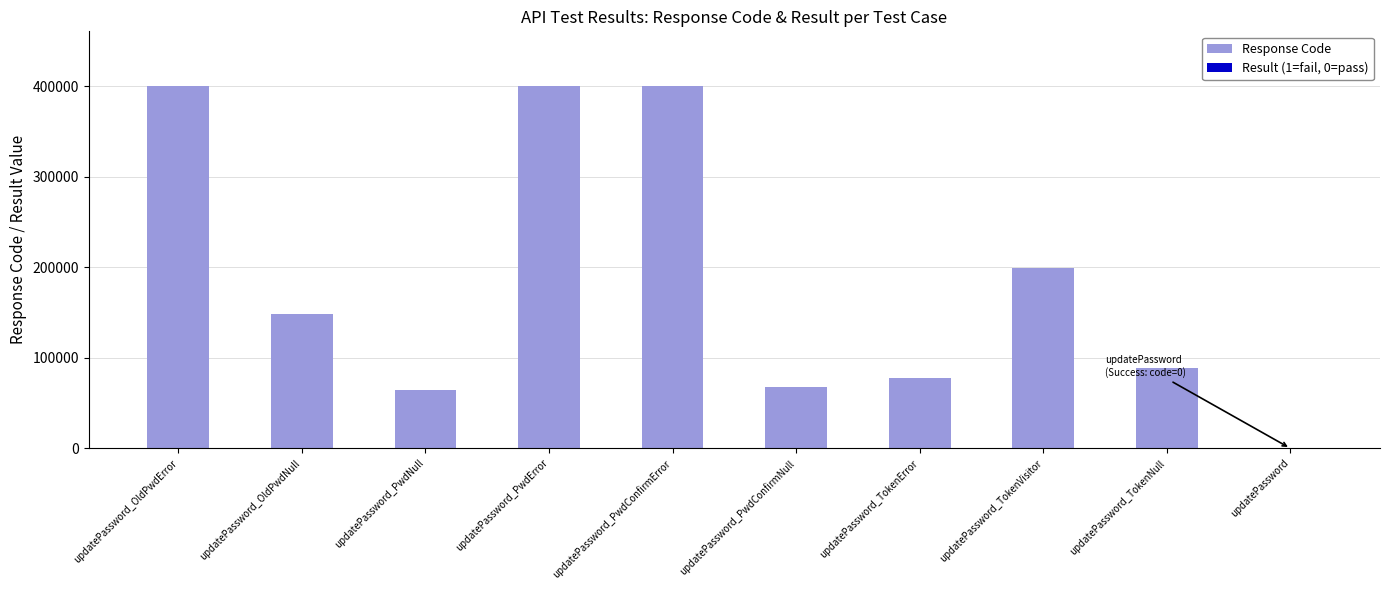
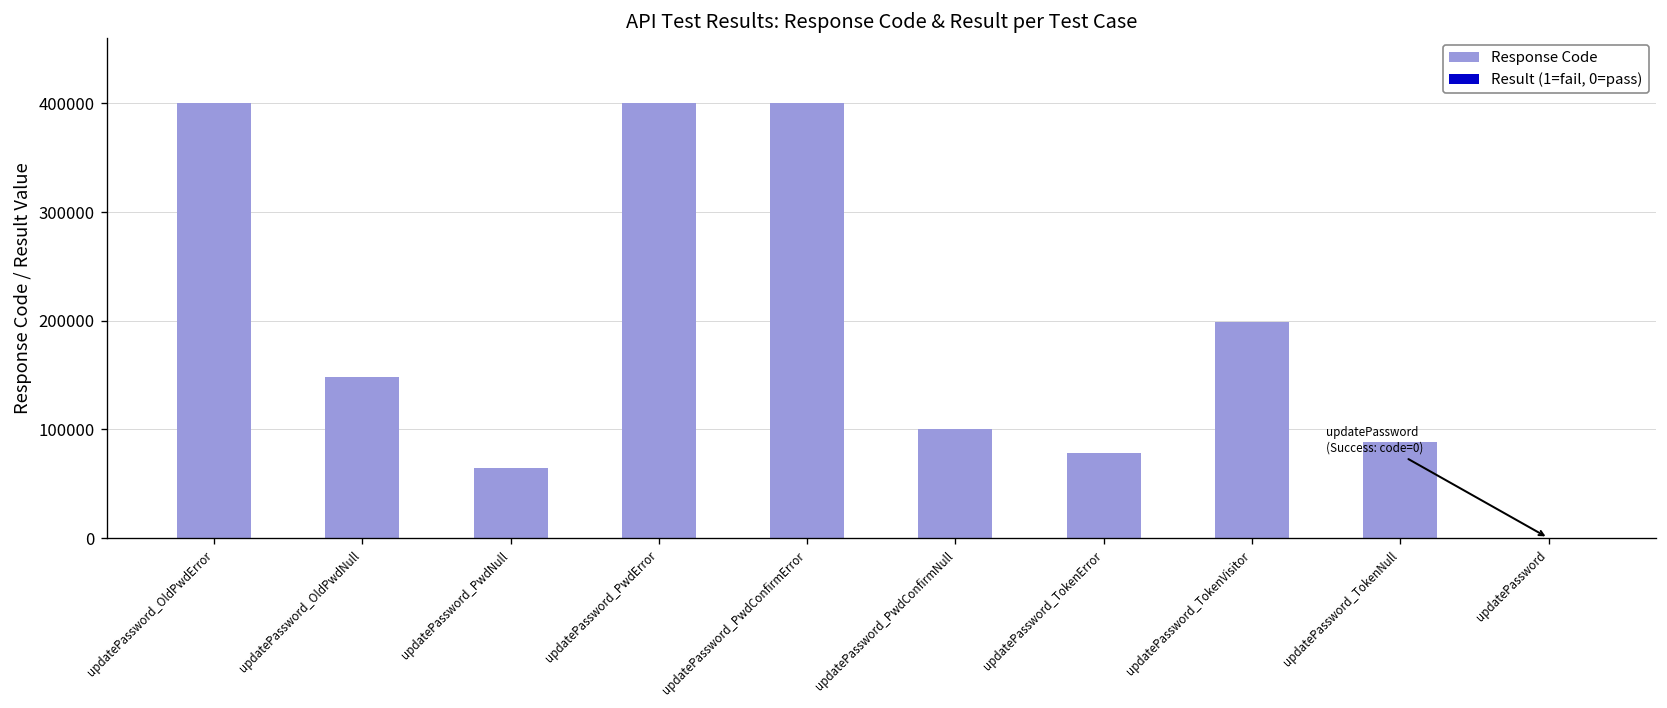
Response Code, updatePassword_PwdConfirmNull: 70000 -> 100000
